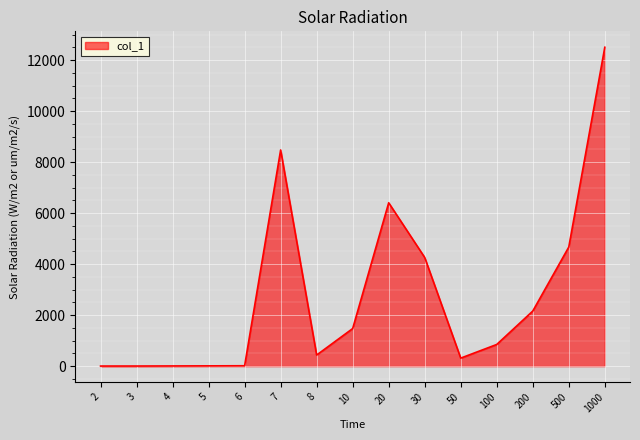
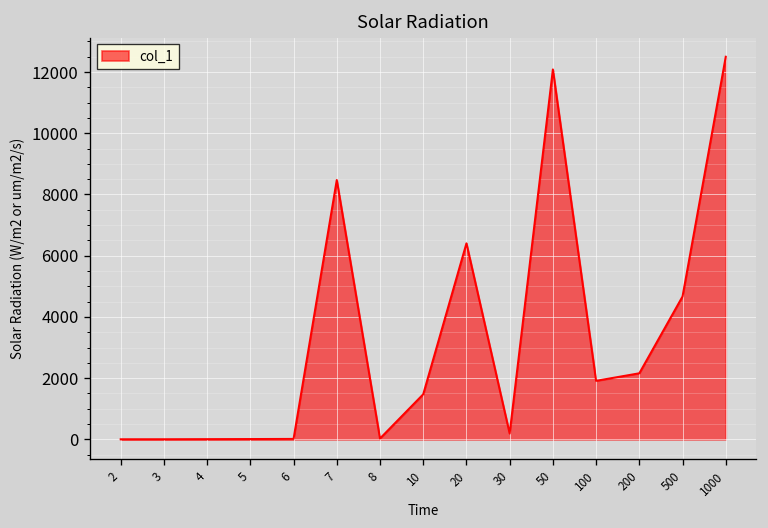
8: 400 -> 0
30: 4300 -> 200
50: 300 -> 12100
100: 900 -> 1900
